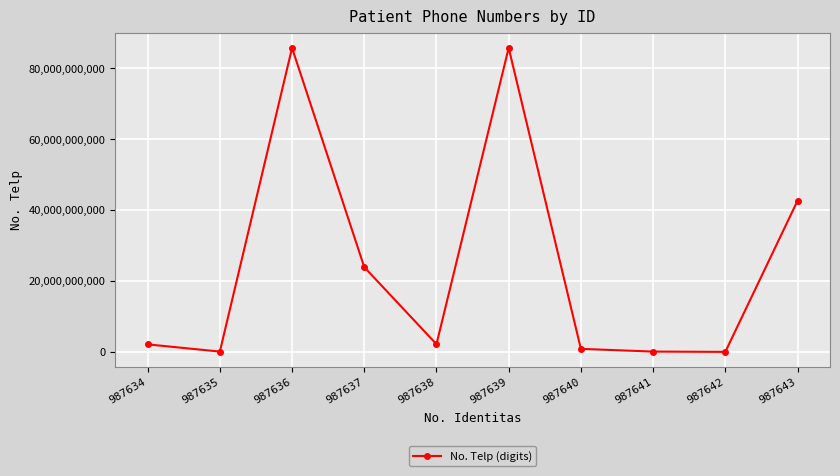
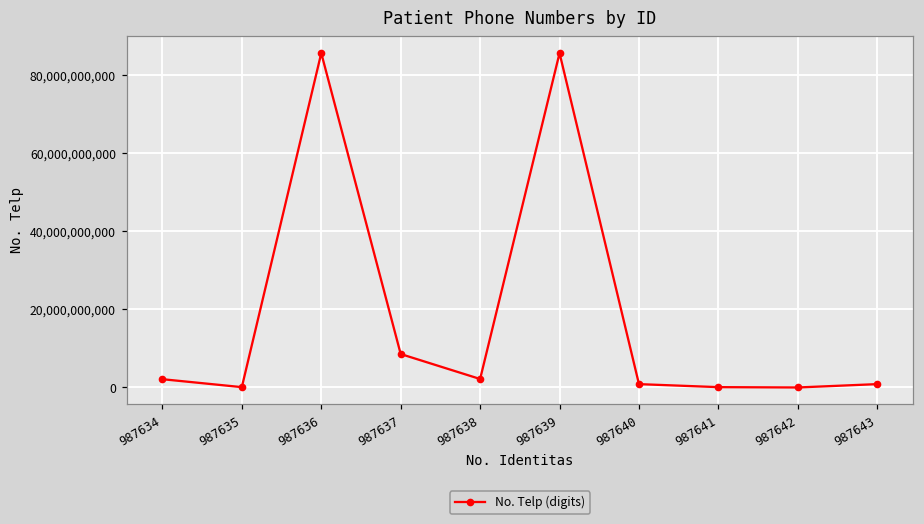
987637: 24,000,000,000 -> 9,000,000,000
987643: 43,000,000,000 -> 1,000,000,000
